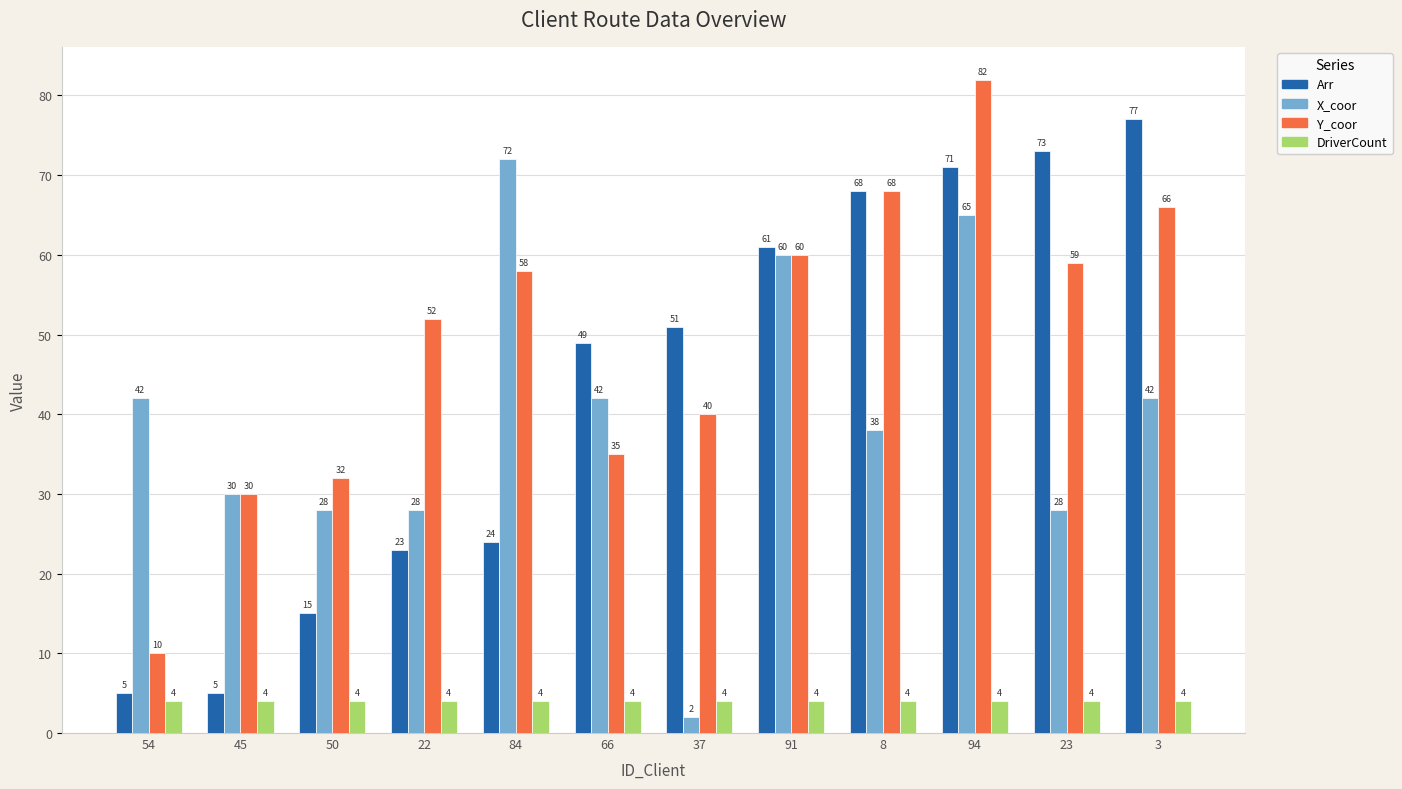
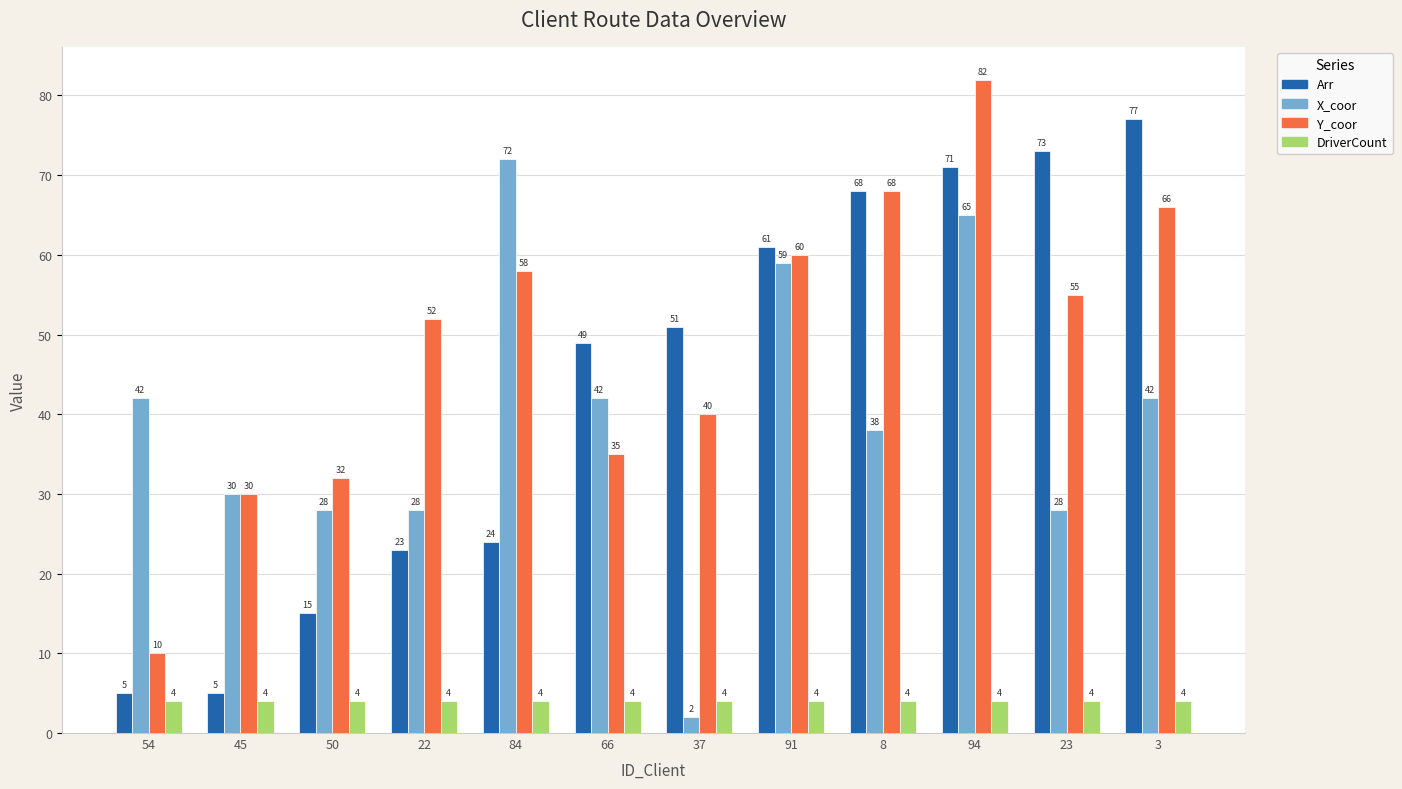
X_coor, 91: 60 -> 59
Y_coor, 23: 59 -> 55
